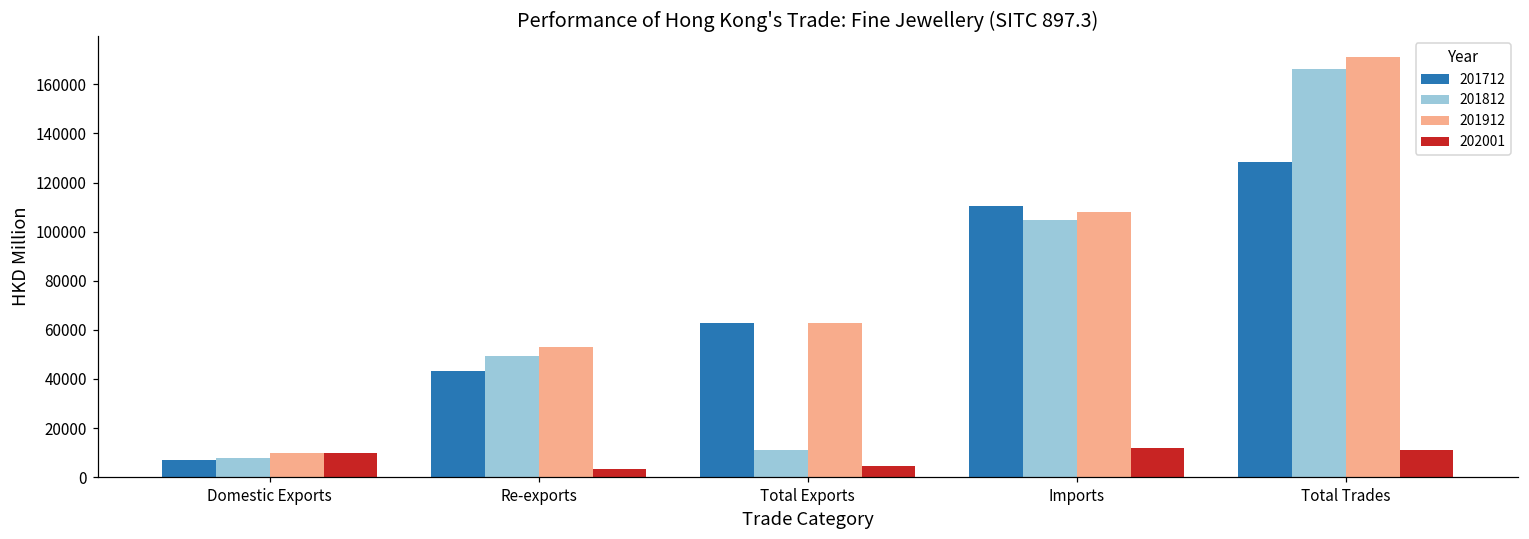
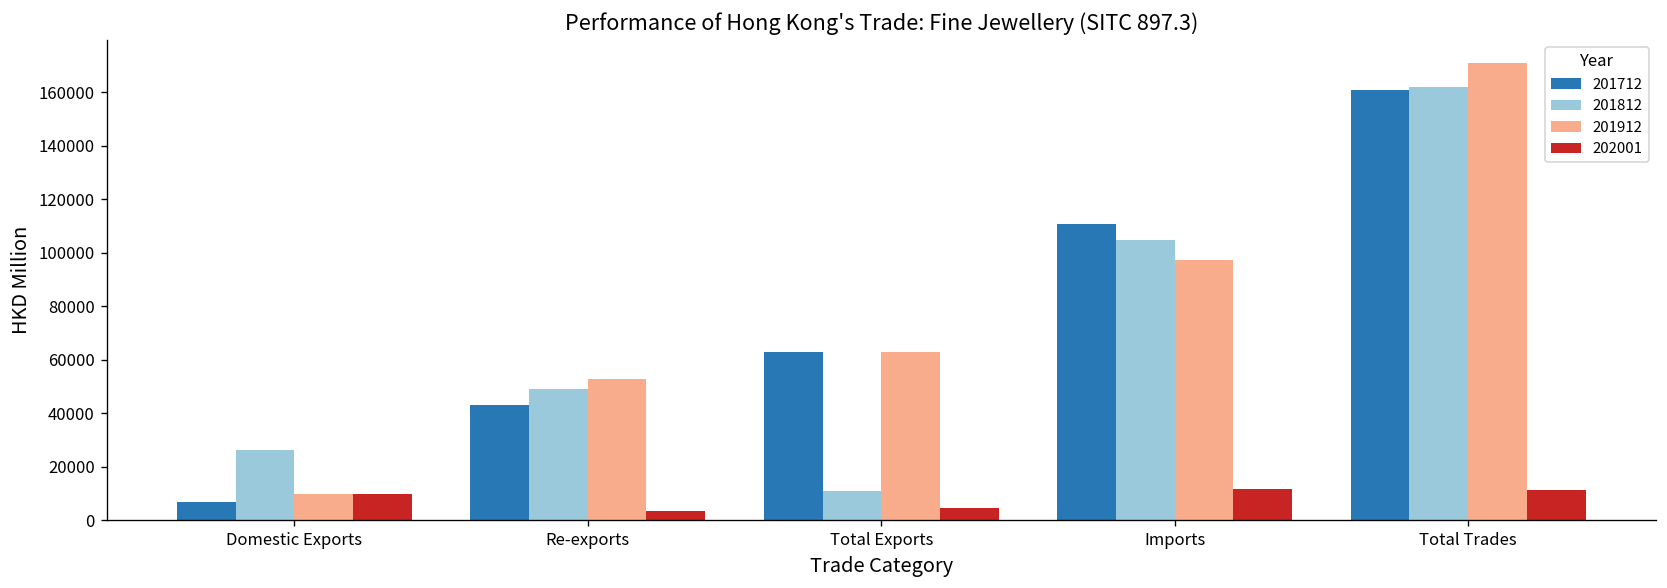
201812, Domestic Exports: 8000 -> 26000
201912, Imports: 108000 -> 97000
201712, Total Trades: 129000 -> 161000
201812, Total Trades: 166000 -> 162000
